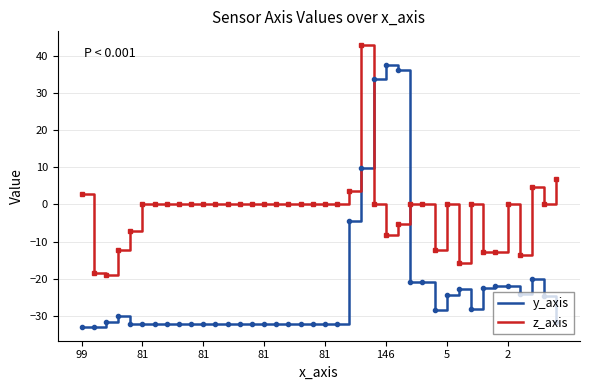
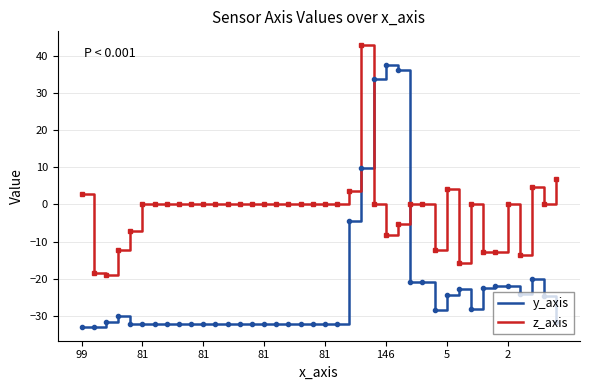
z_axis, 5: 0 -> 4
